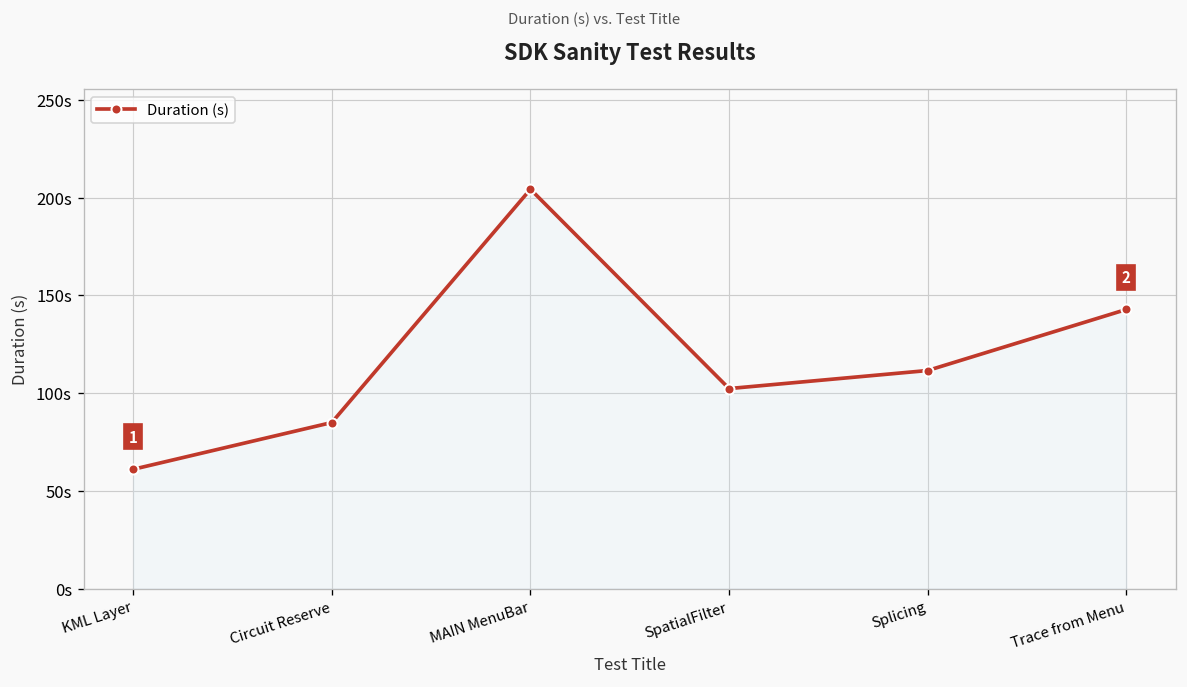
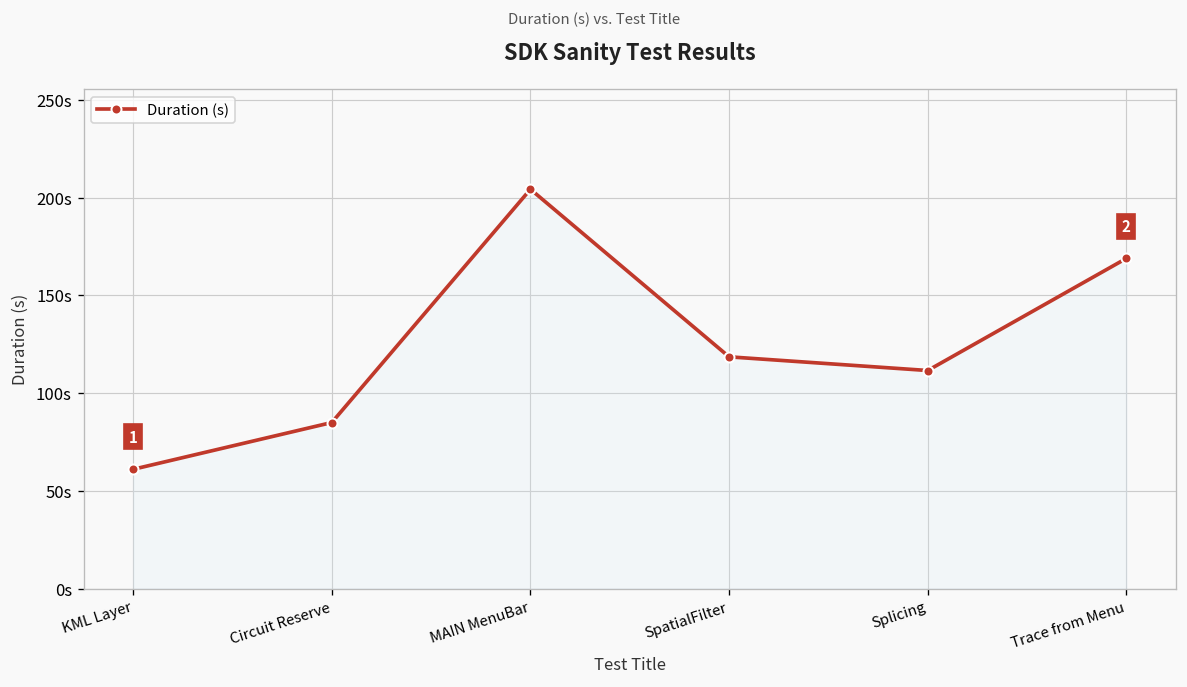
SpatialFilter: 102s -> 119s
Trace from Menu: 143s -> 169s
